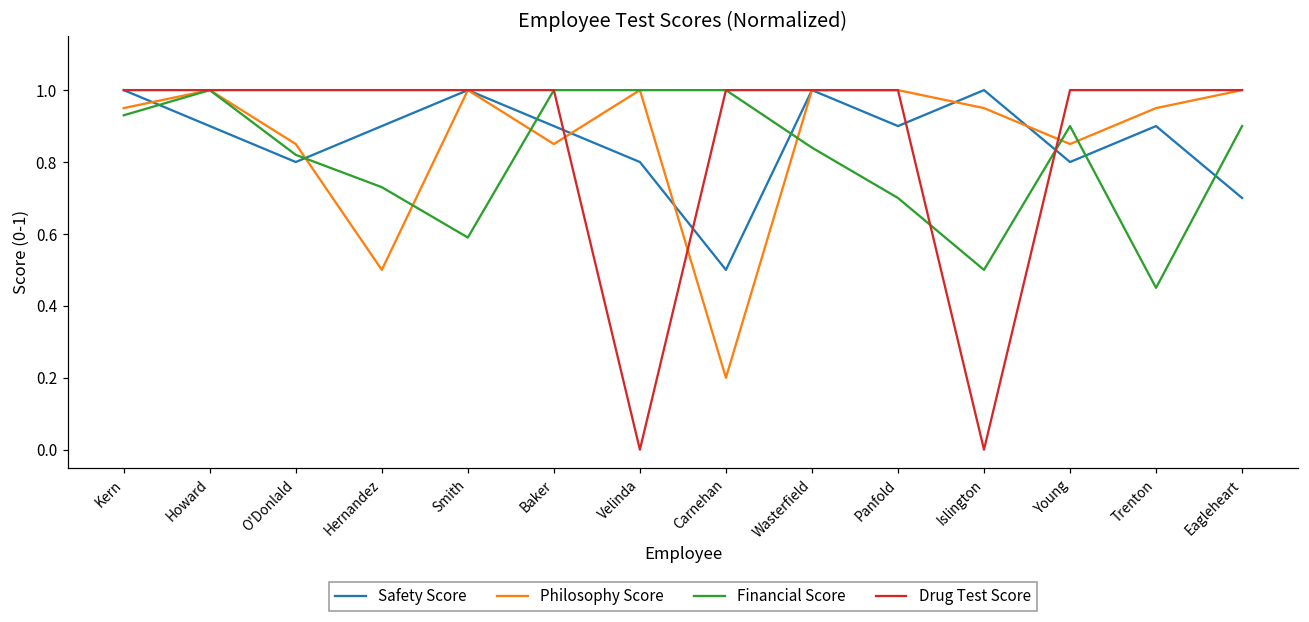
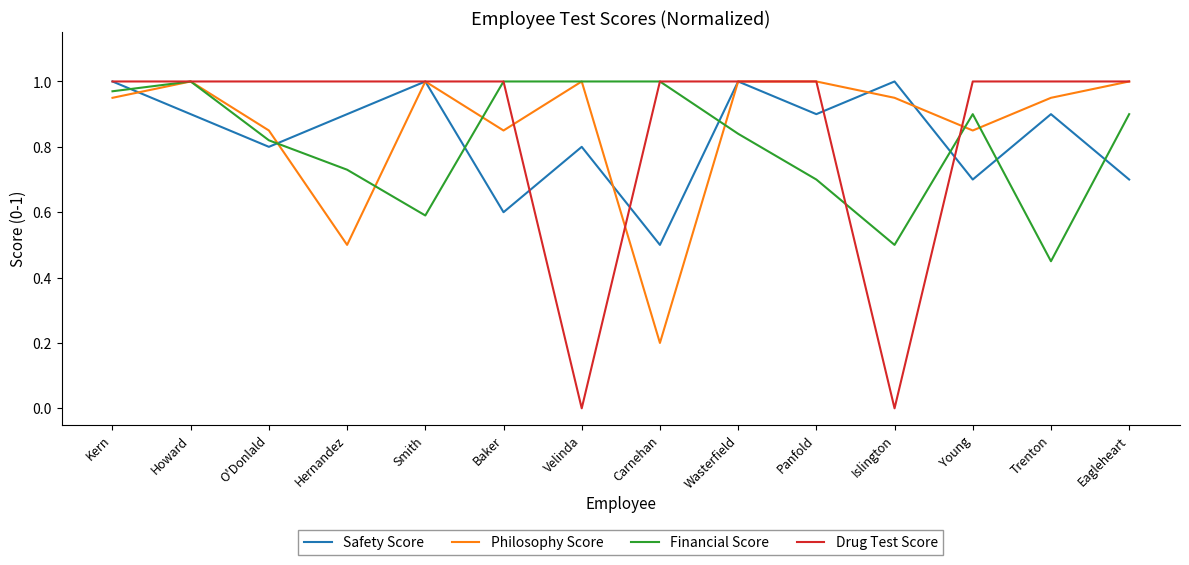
Financial Score, Kern: 0.93 -> 0.97
Safety Score, Baker: 0.9 -> 0.6
Safety Score, Young: 0.8 -> 0.7
